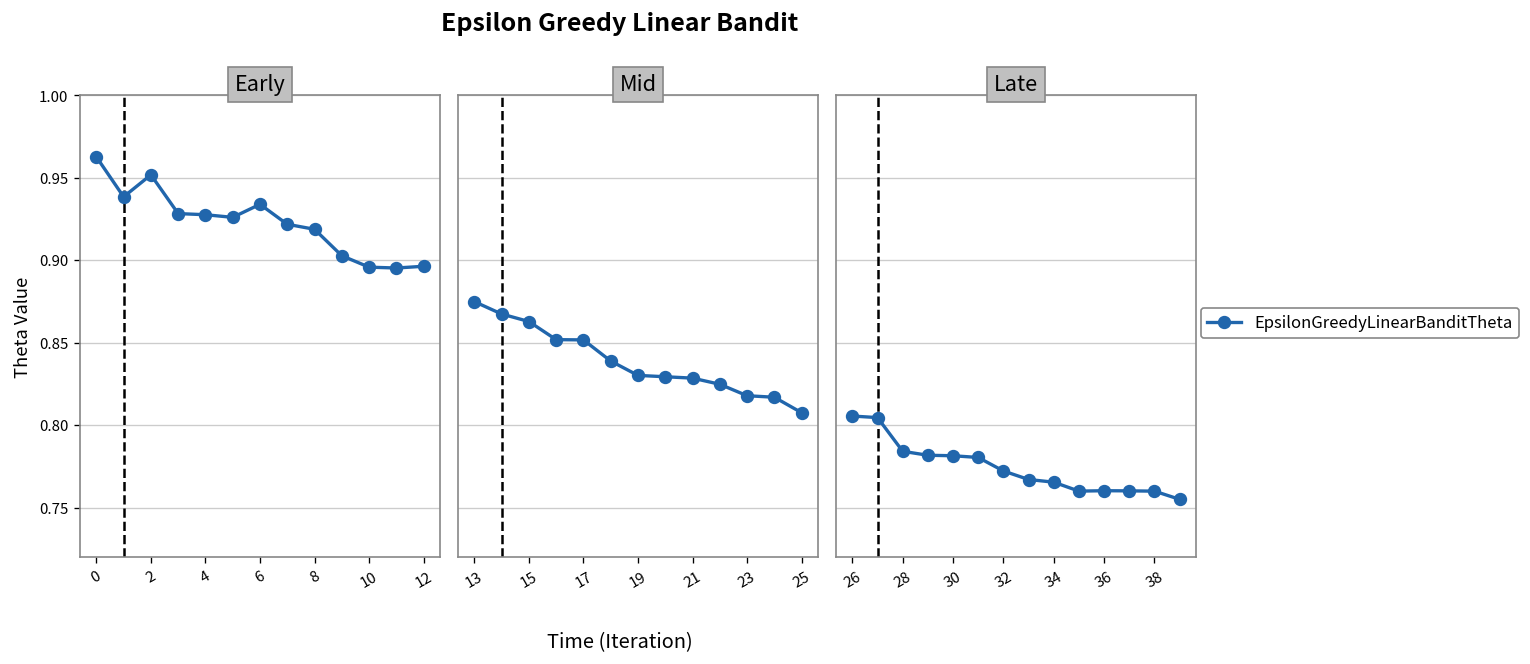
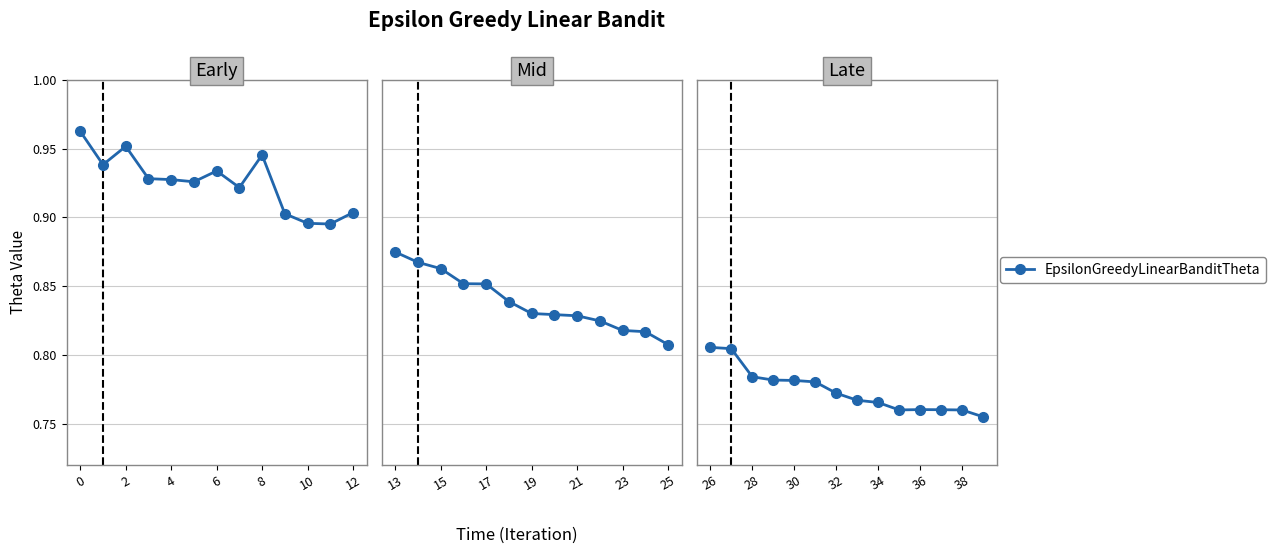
Early, 8: 0.919 -> 0.945
Early, 12: 0.896 -> 0.904
